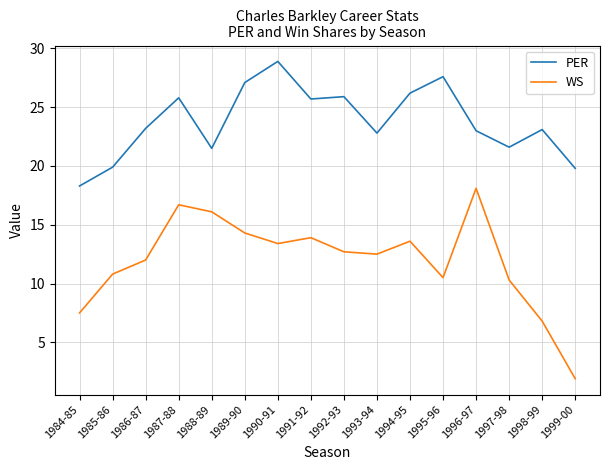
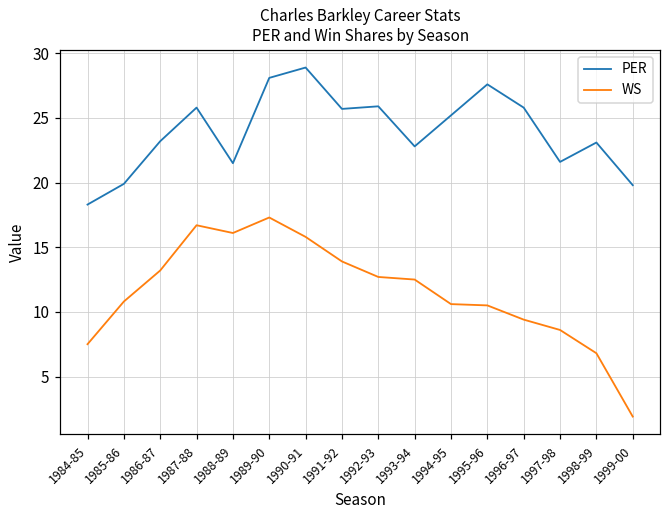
WS, 1986-87: 12.0 -> 13.2
PER, 1989-90: 27.1 -> 28.1
WS, 1989-90: 14.3 -> 17.3
WS, 1990-91: 13.4 -> 15.8
PER, 1994-95: 26.2 -> 25.2
WS, 1994-95: 13.6 -> 10.6
PER, 1996-97: 23.0 -> 25.8
WS, 1996-97: 18.1 -> 9.4
WS, 1997-98: 10.3 -> 8.6
